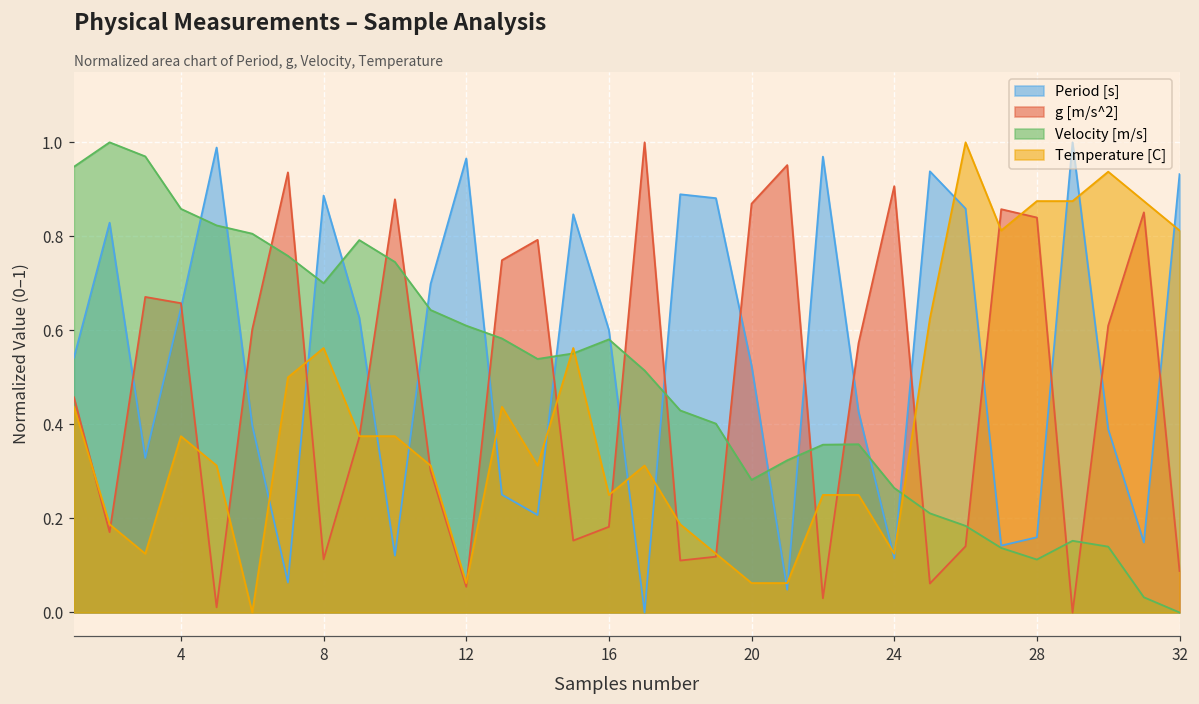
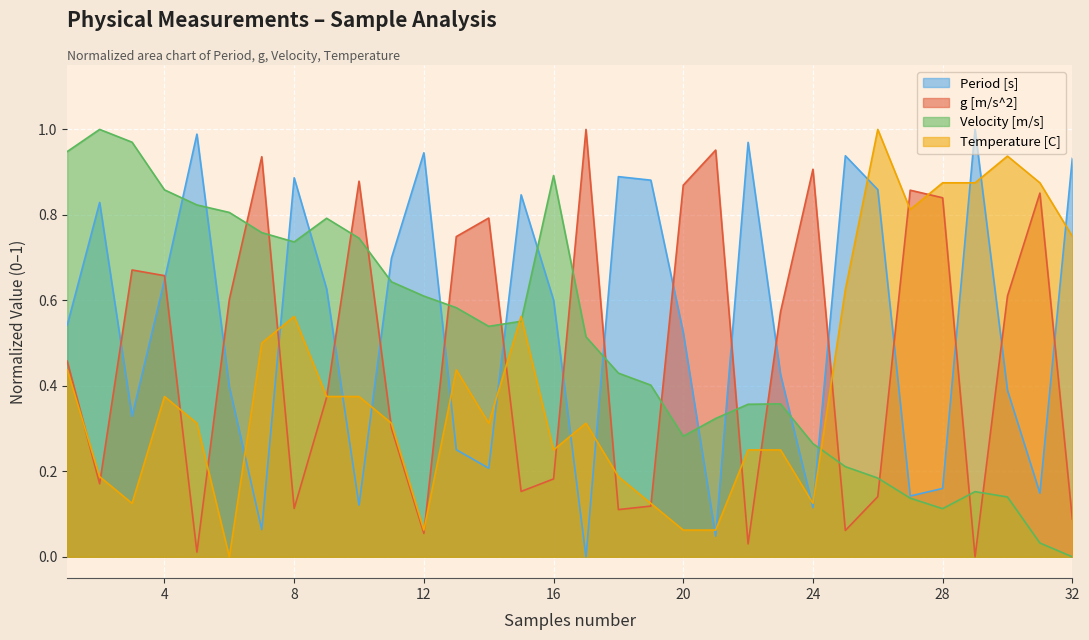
Velocity [m/s], 8: 0.70 -> 0.74
Period [s], 12: 0.97 -> 0.95
Velocity [m/s], 16: 0.58 -> 0.89
Temperature [C], 32: 0.81 -> 0.75
